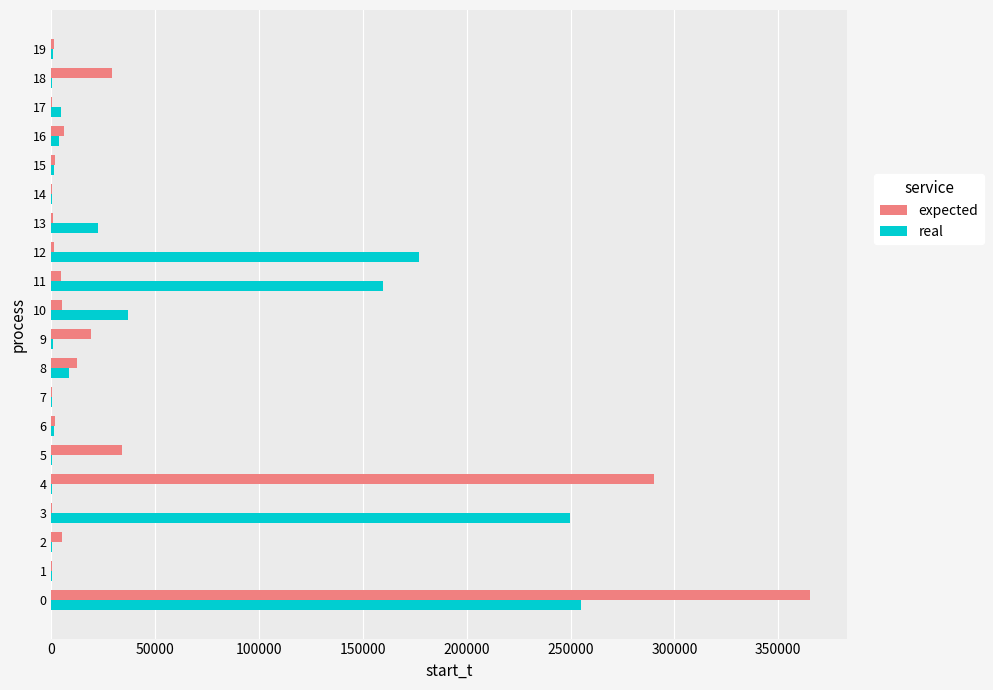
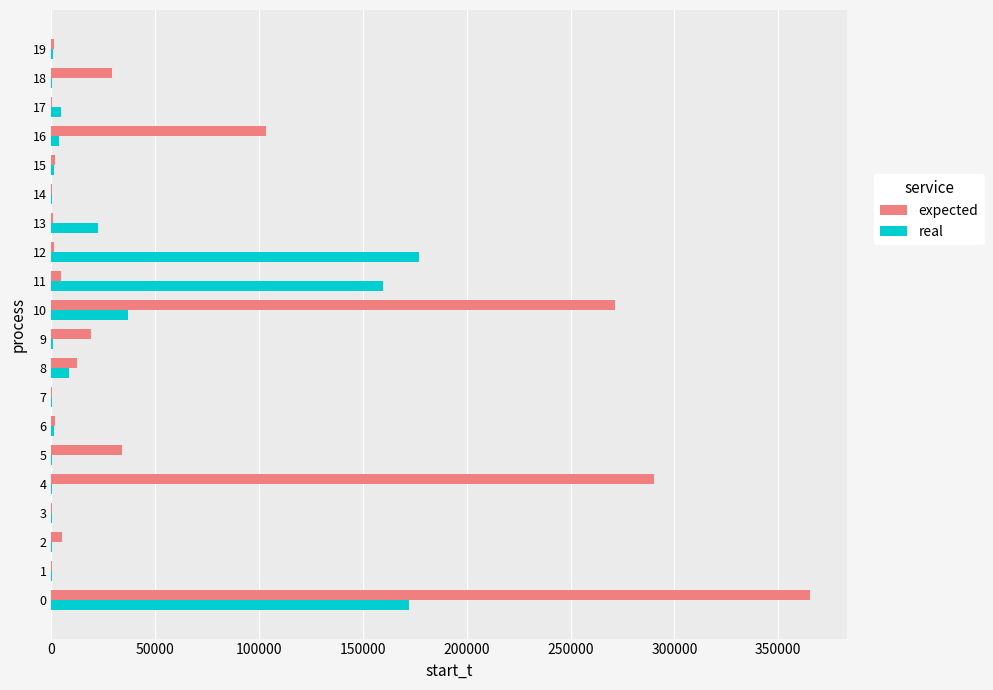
expected, 16: 6000 -> 103000
expected, 10: 5000 -> 272000
real, 3: 250000 -> 0
real, 0: 255000 -> 172000
